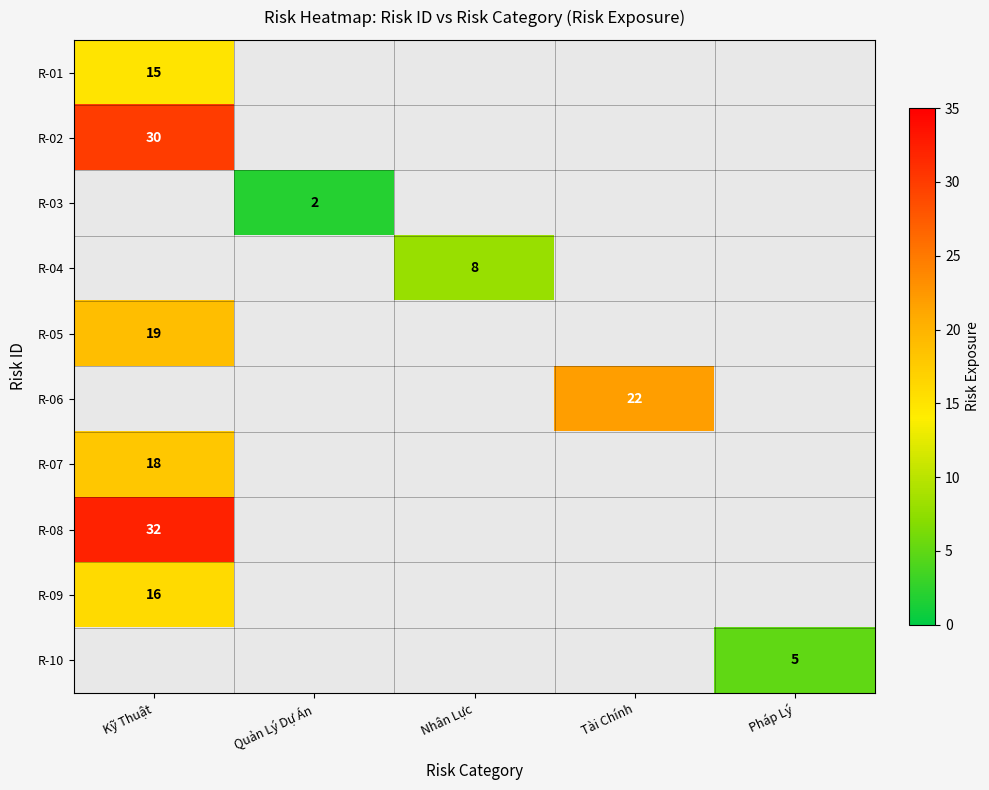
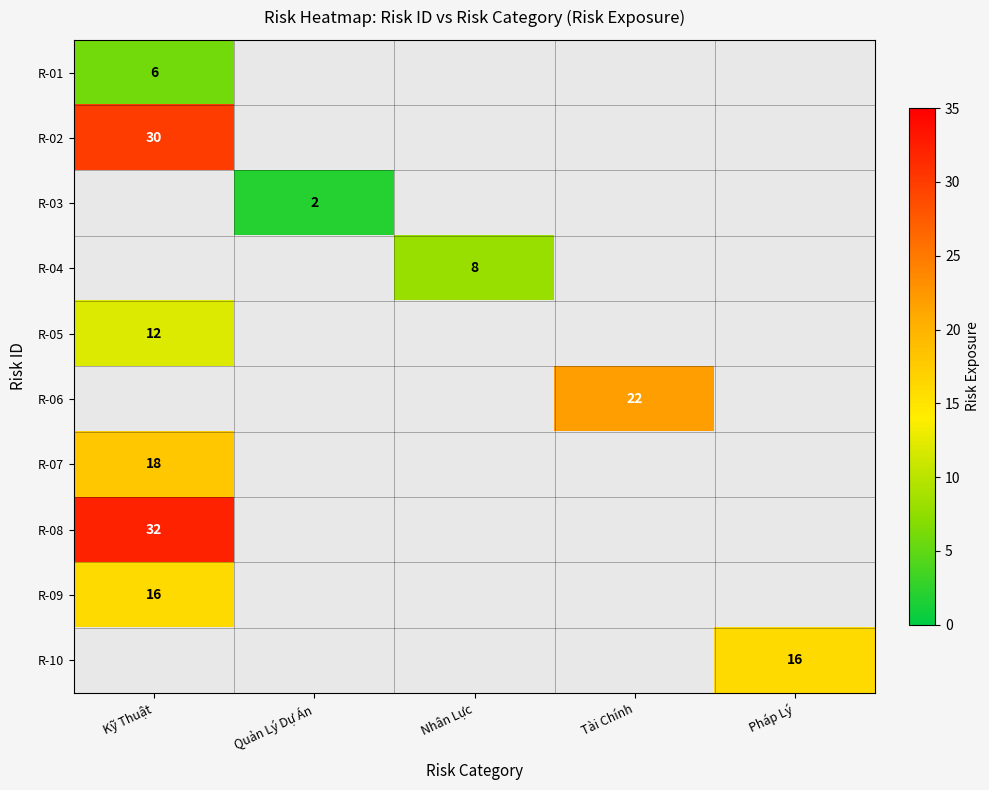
R-01, Kỹ Thuật: 15 -> 6
R-05, Kỹ Thuật: 19 -> 12
R-10, Pháp Lý: 5 -> 16
